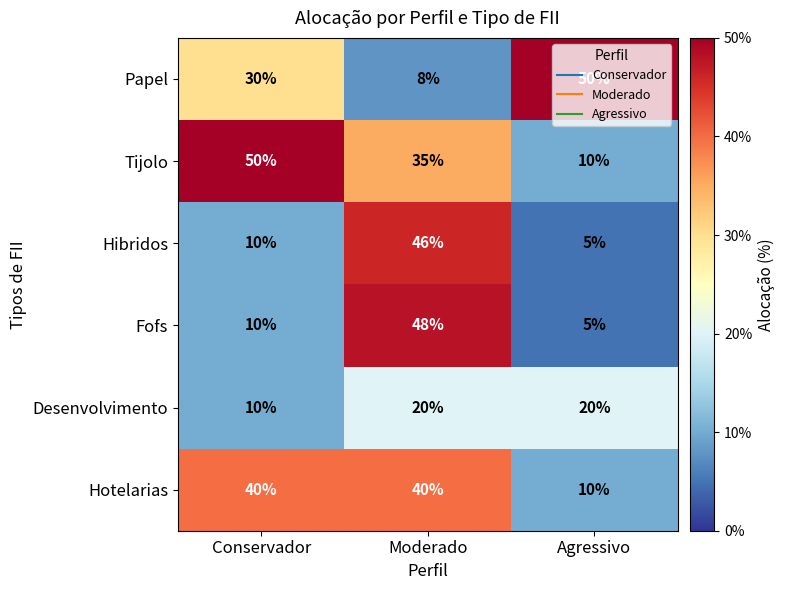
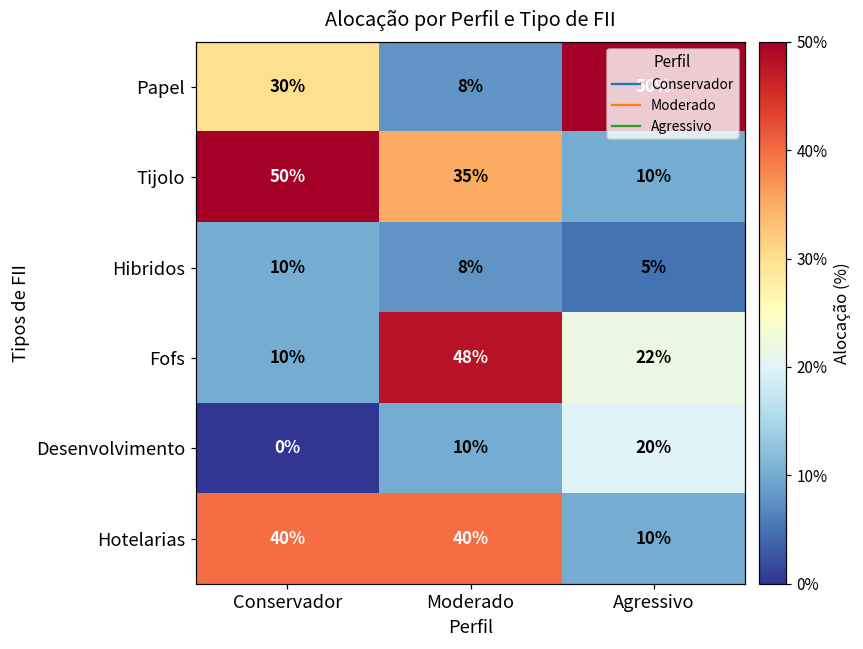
Hibridos, Moderado: 46% -> 8%
Fofs, Agressivo: 5% -> 22%
Desenvolvimento, Conservador: 10% -> 0%
Desenvolvimento, Moderado: 20% -> 10%
